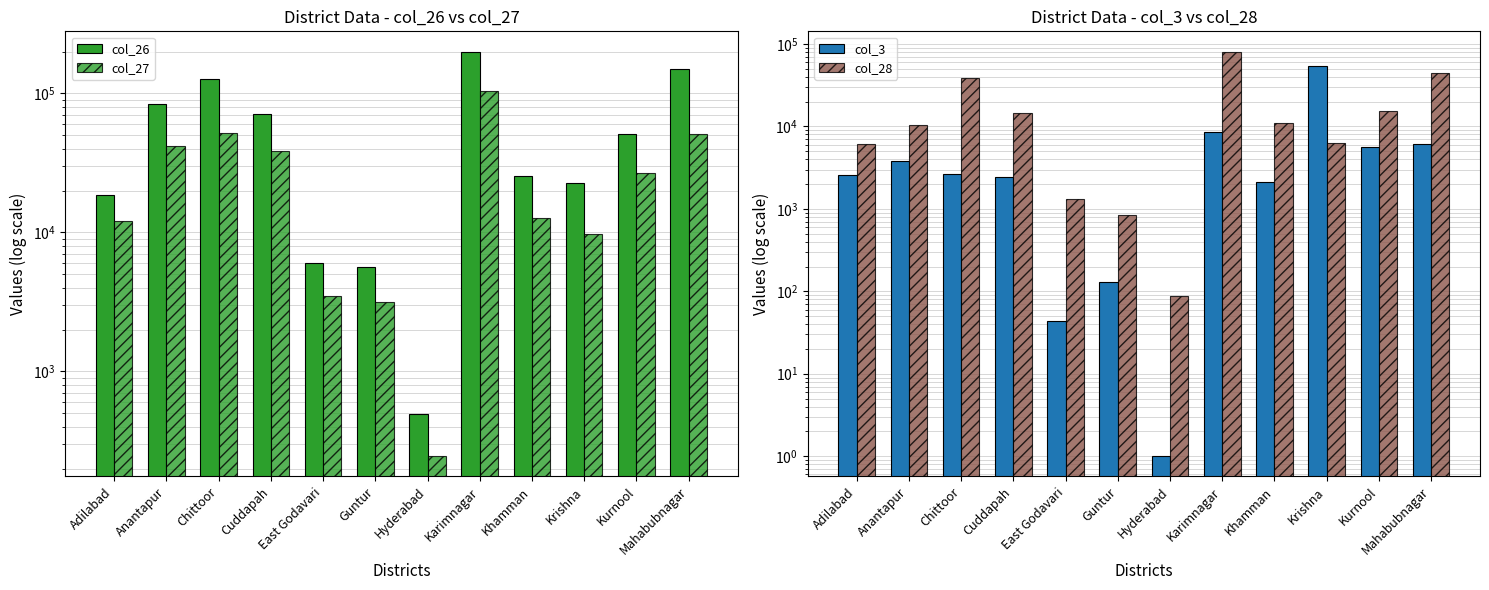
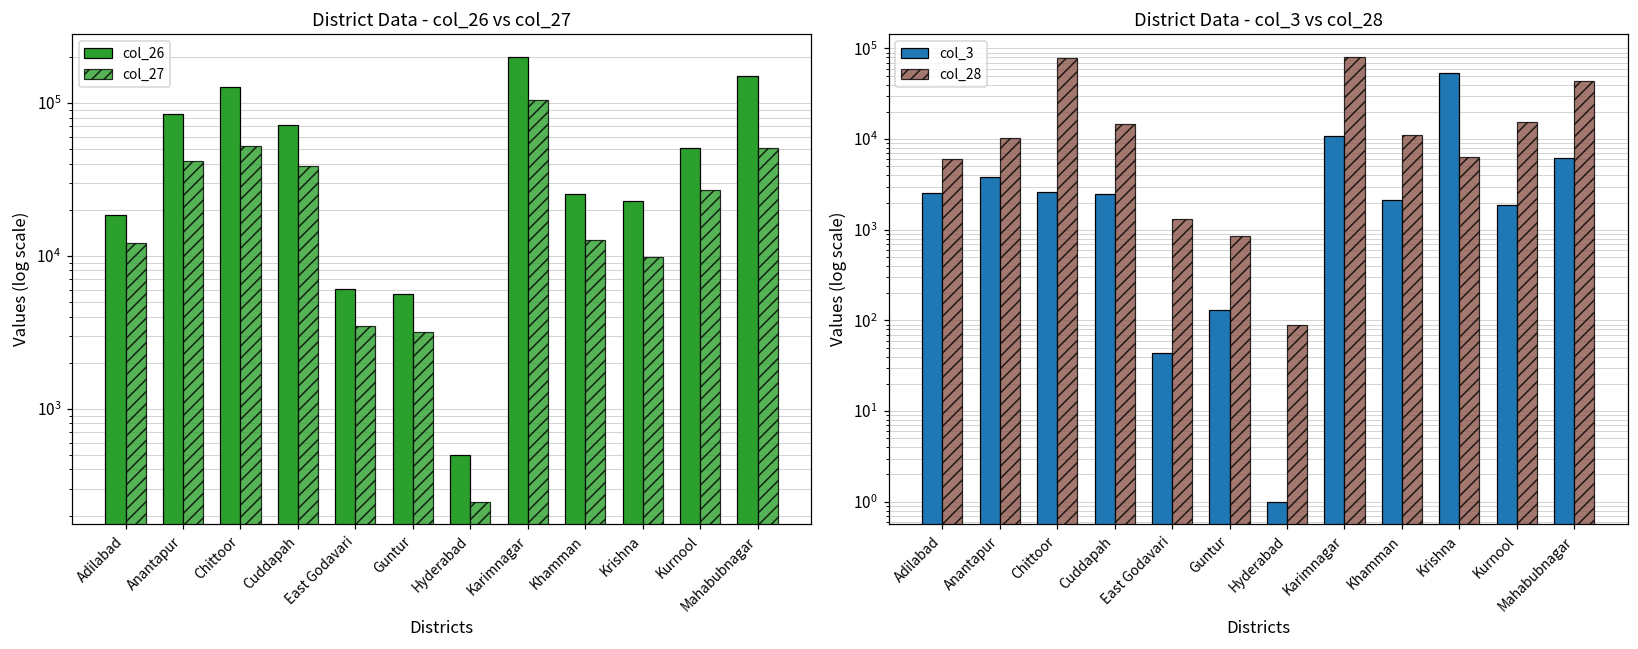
District Data - col_3 vs col_28, col_28, Chittoor: 40000 -> 80000
District Data - col_3 vs col_28, col_3, Karimnagar: 9000 -> 11000
District Data - col_3 vs col_28, col_3, Kurnool: 6000 -> 1900
